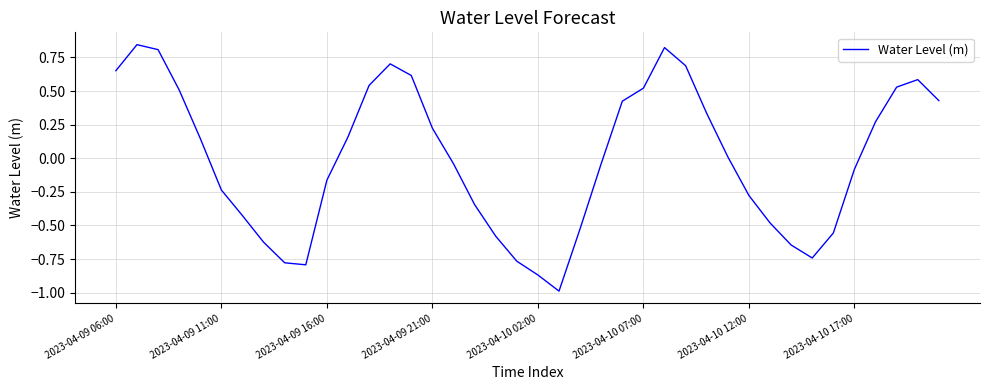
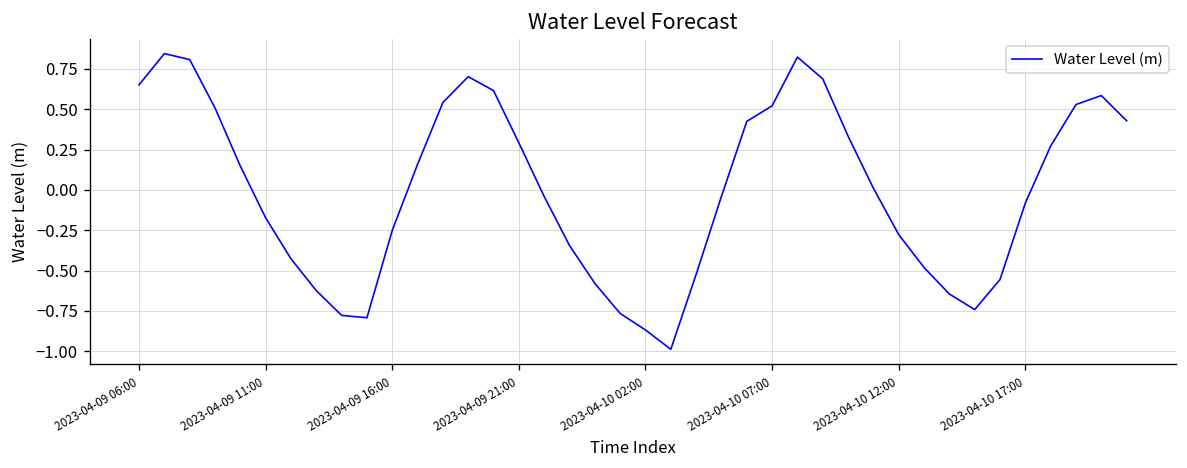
2023-04-09 11:00: -0.24 -> -0.17
2023-04-09 16:00: -0.16 -> -0.25
2023-04-09 21:00: 0.22 -> 0.29
